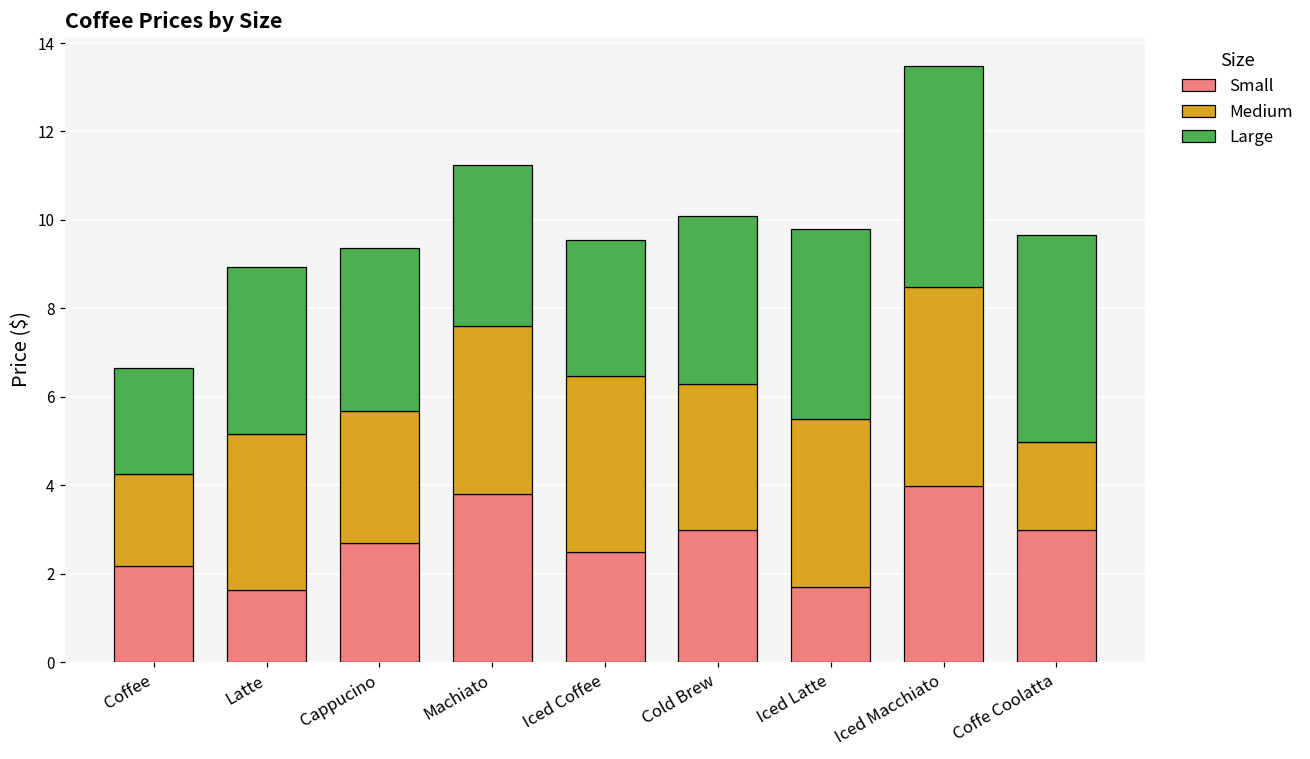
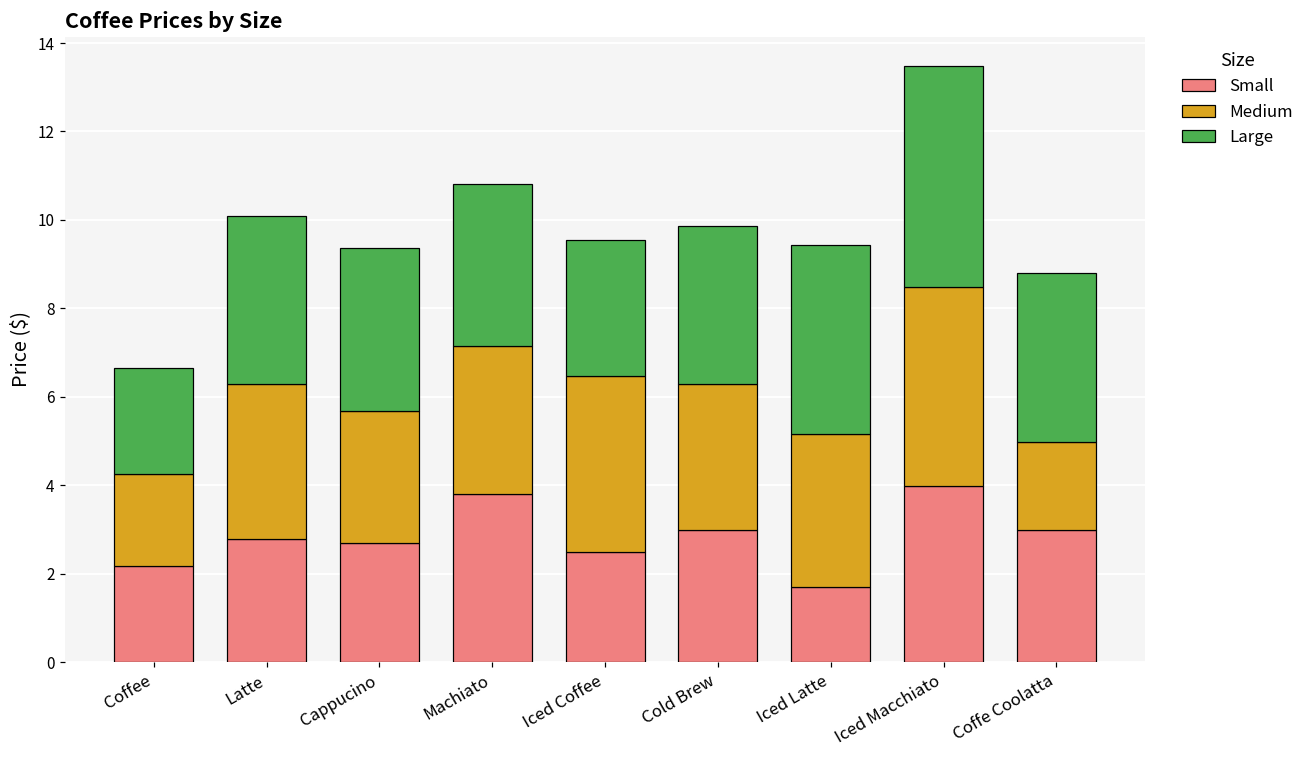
Small, Latte: 1.6 -> 2.8
Medium, Machiato: 3.8 -> 3.3
Large, Cold Brew: 3.8 -> 3.6
Medium, Iced Latte: 3.8 -> 3.4
Large, Coffe Coolatta: 4.7 -> 3.8
